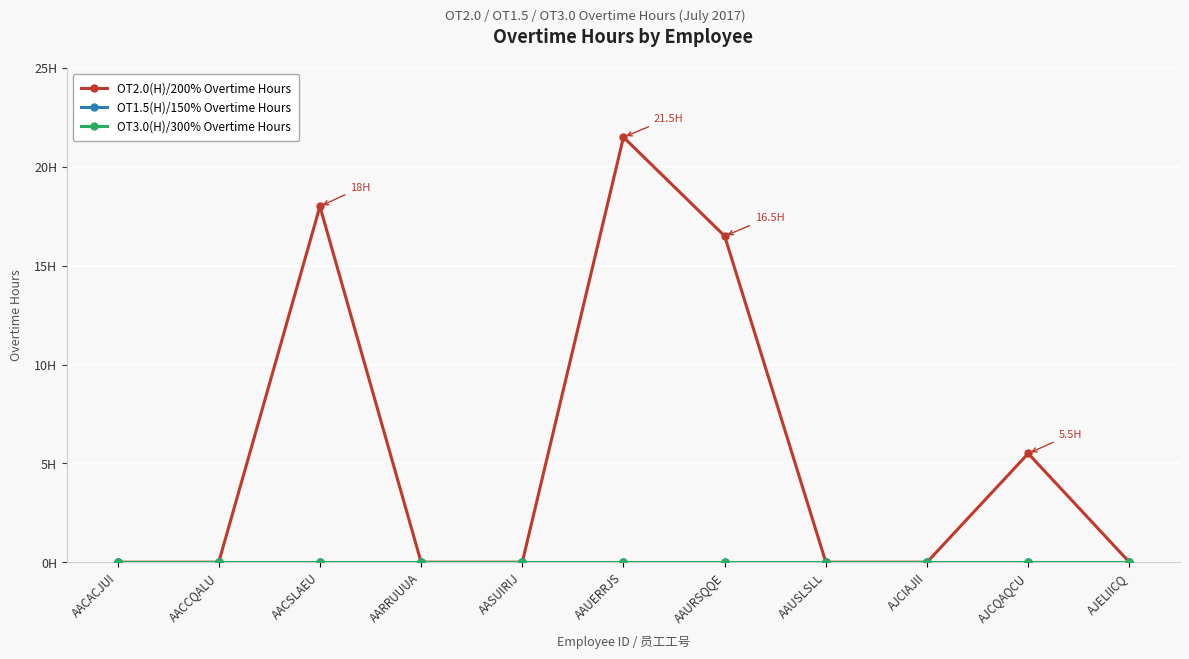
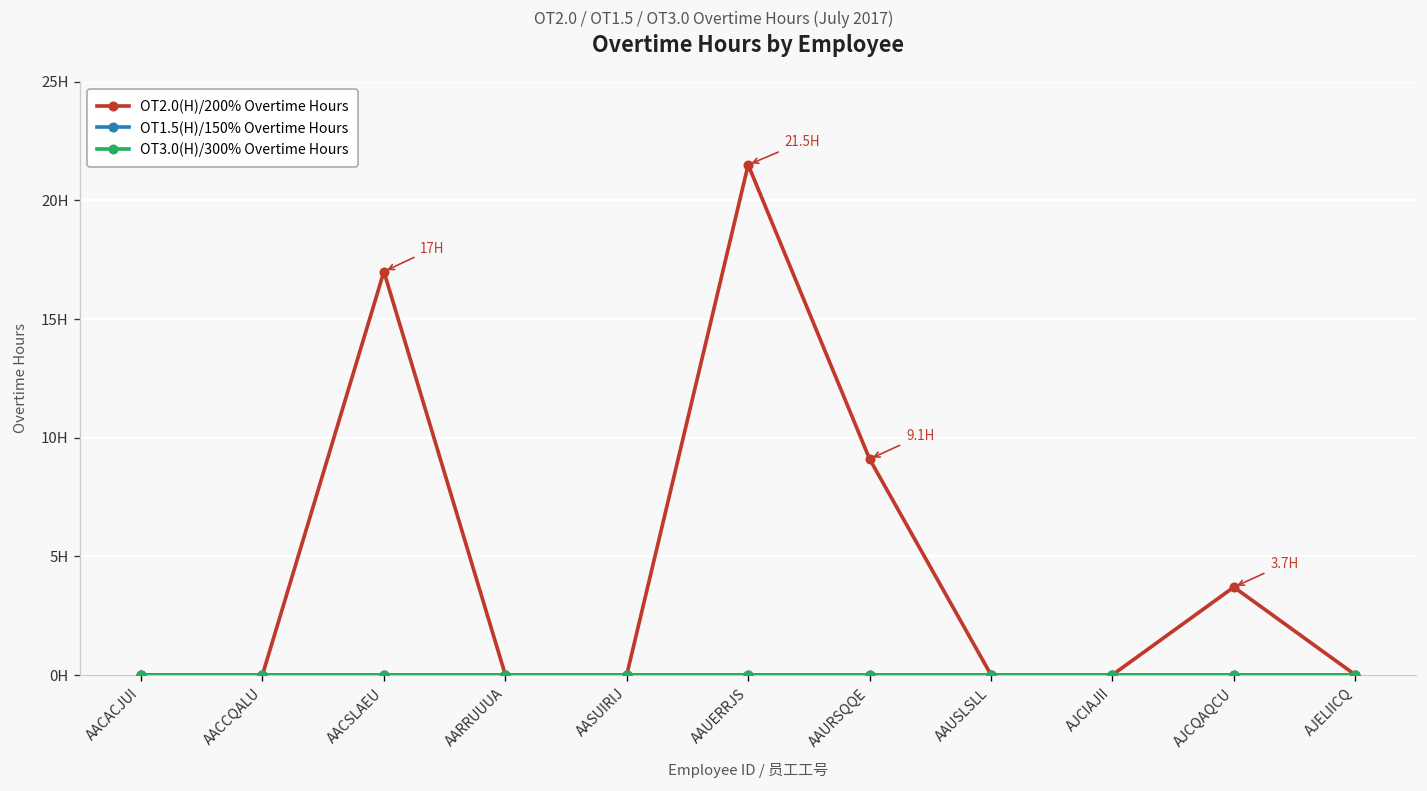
OT2.0(H)/200% Overtime Hours, AACSLAEU: 18H -> 17H
OT2.0(H)/200% Overtime Hours, AAURSQQE: 16.5H -> 9.1H
OT2.0(H)/200% Overtime Hours, AJCQAQCU: 5.5H -> 3.7H
